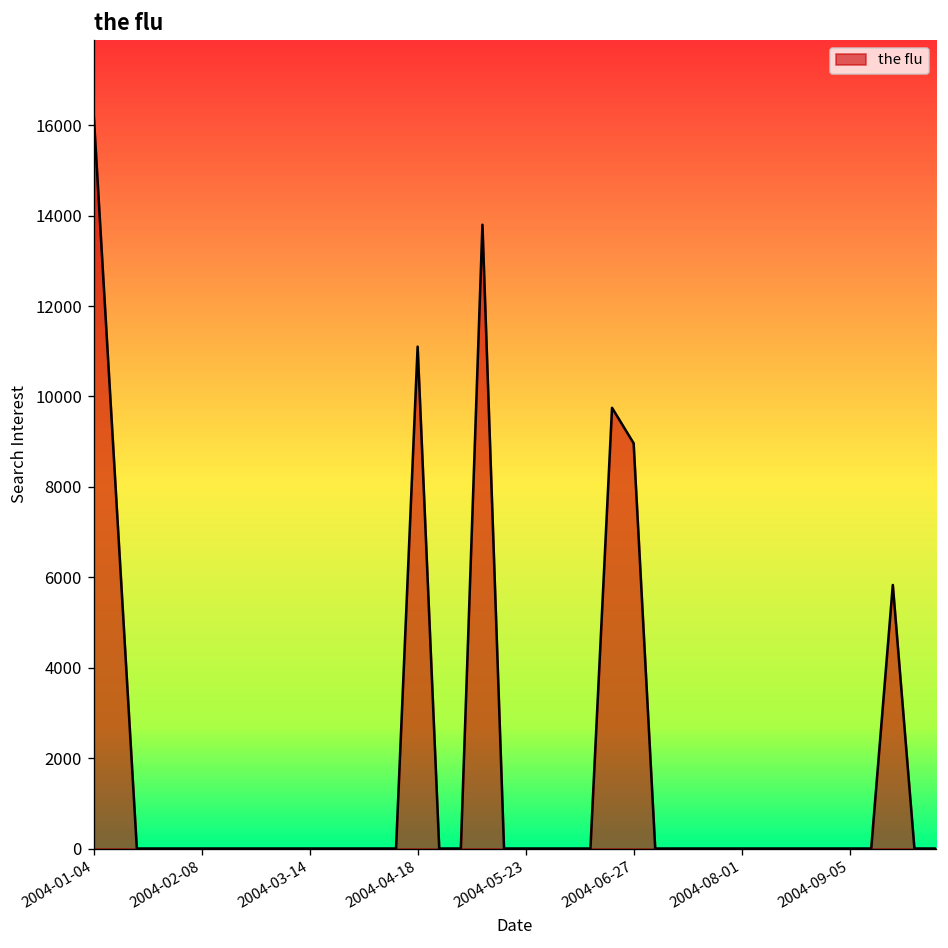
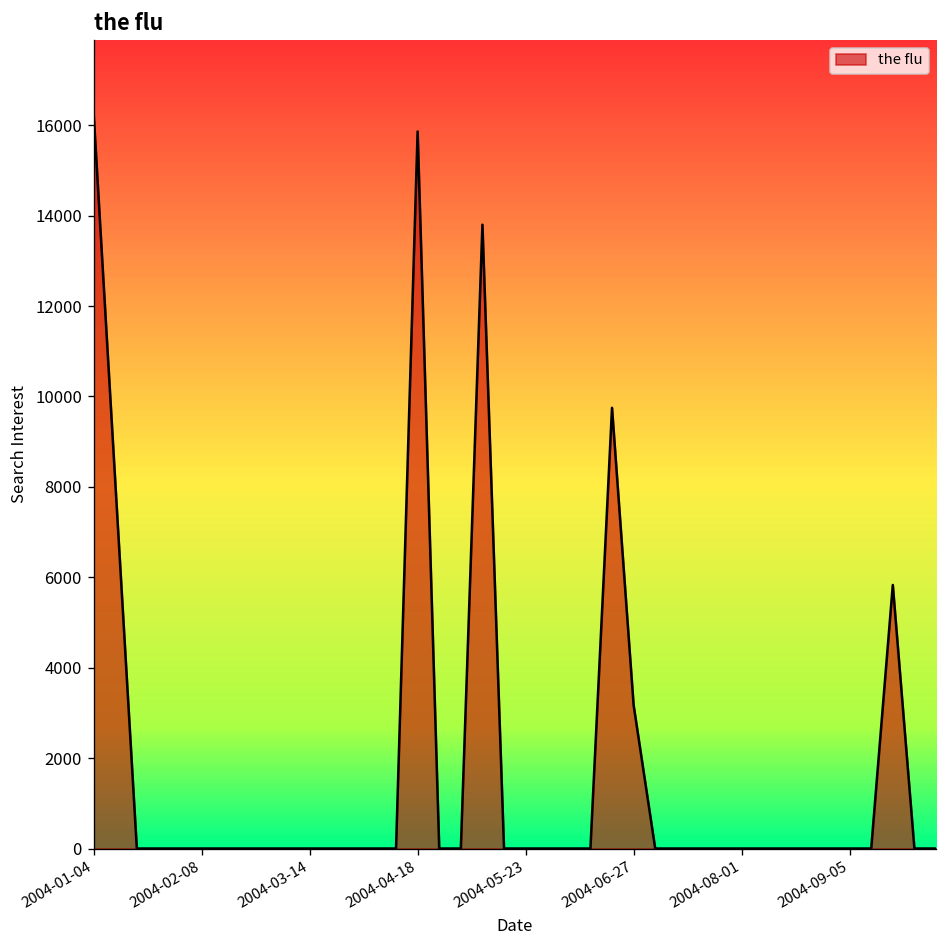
2004-04-18: 11100 -> 15900
2004-06-27: 9000 -> 3200
